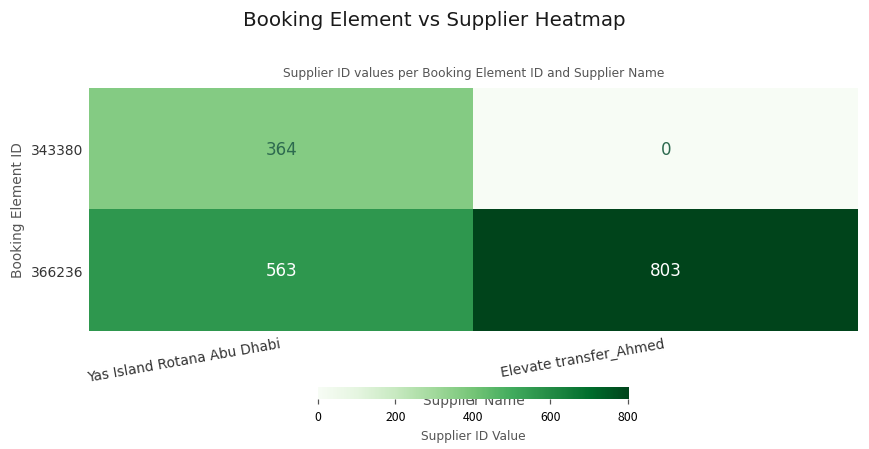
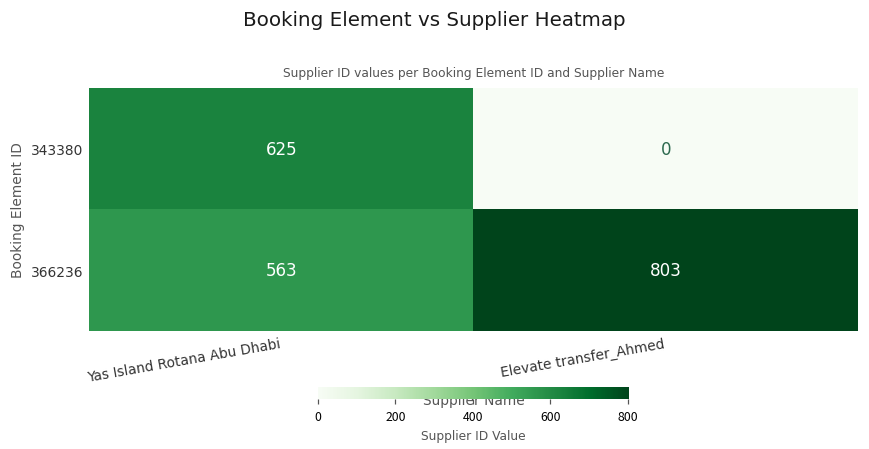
343380, Yas Island Rotana Abu Dhabi: 364 -> 625
